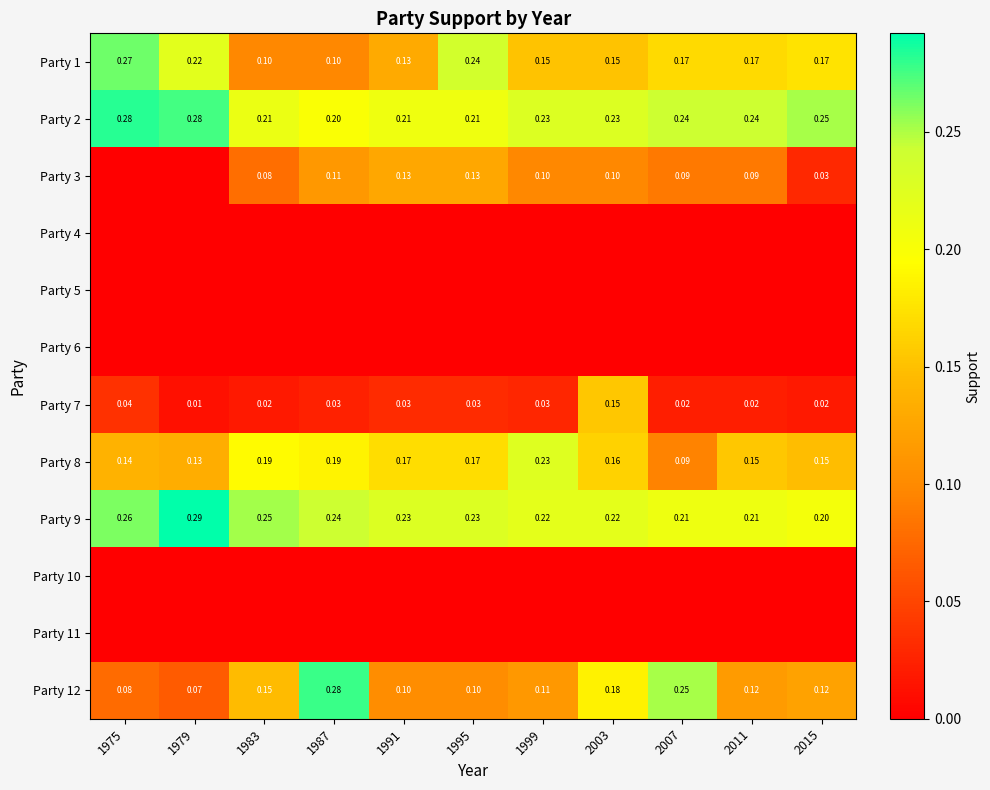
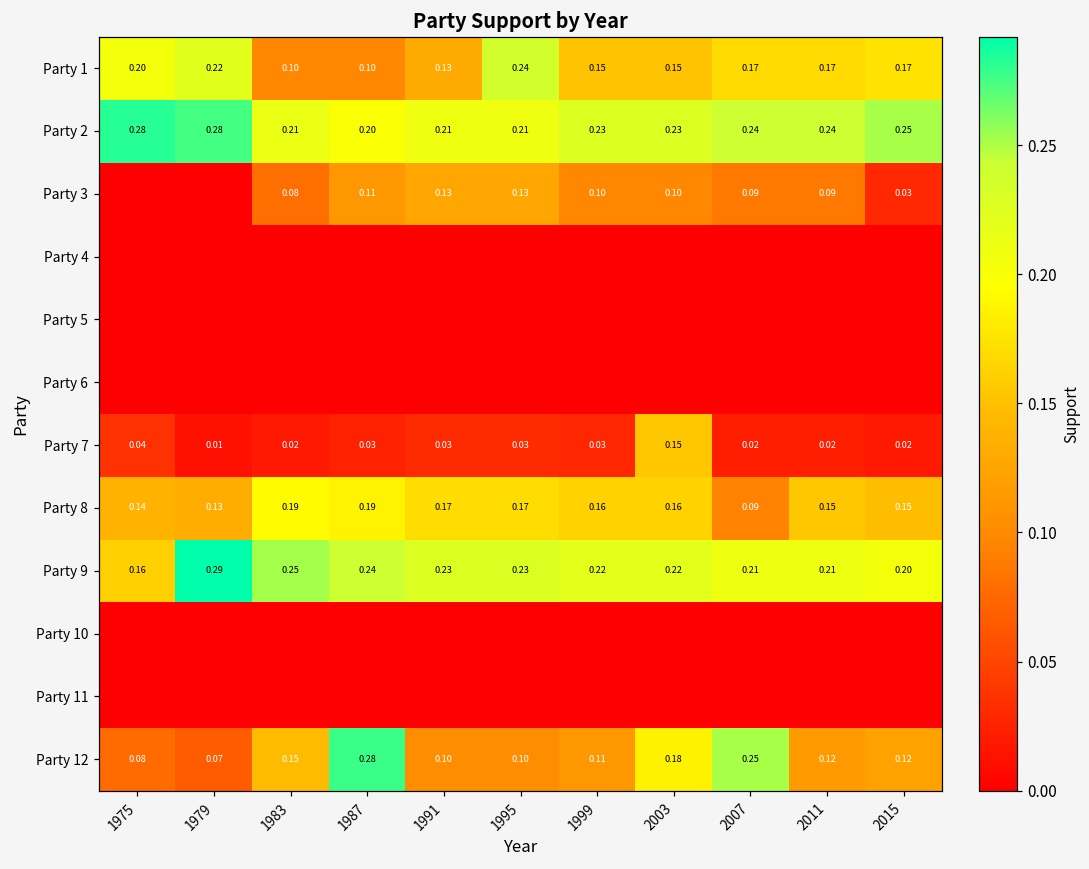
Party 1, 1975: 0.27 -> 0.20
Party 8, 1999: 0.23 -> 0.16
Party 9, 1975: 0.26 -> 0.16
